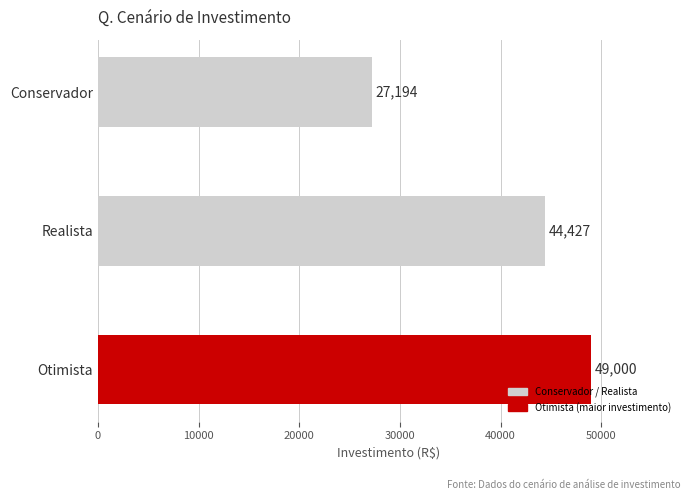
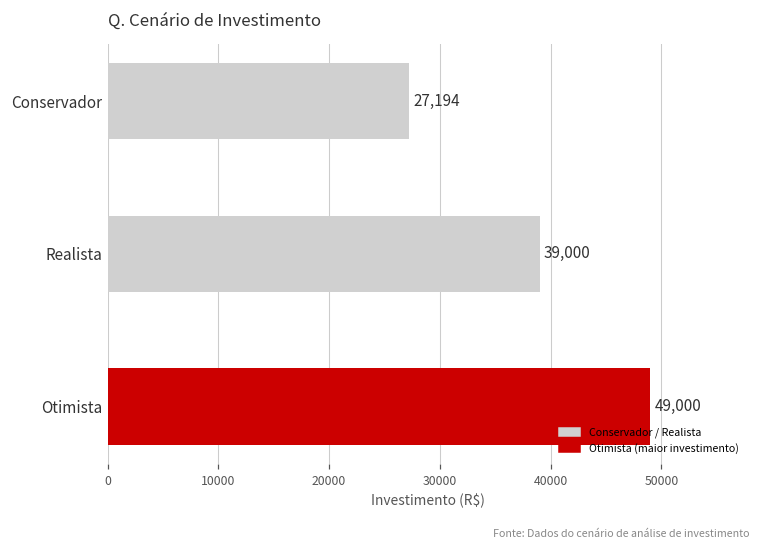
Realista: 44,427 -> 39,000
